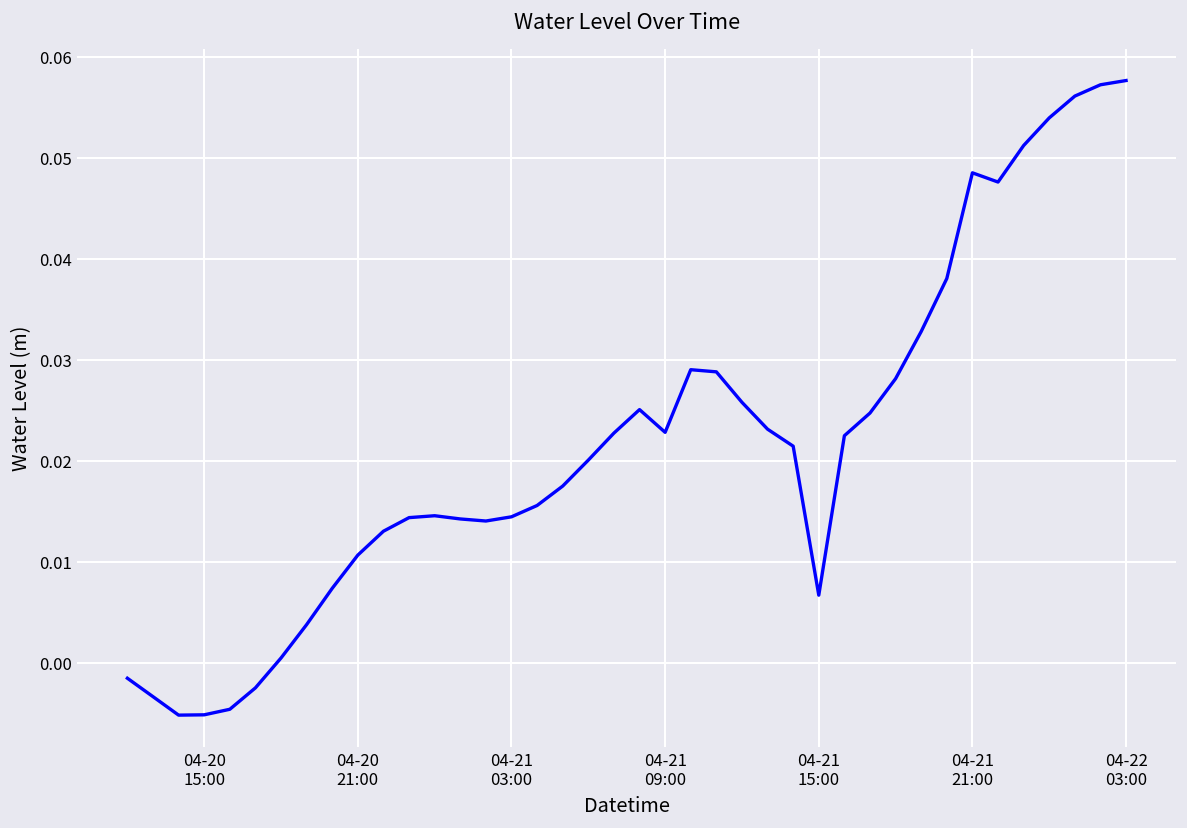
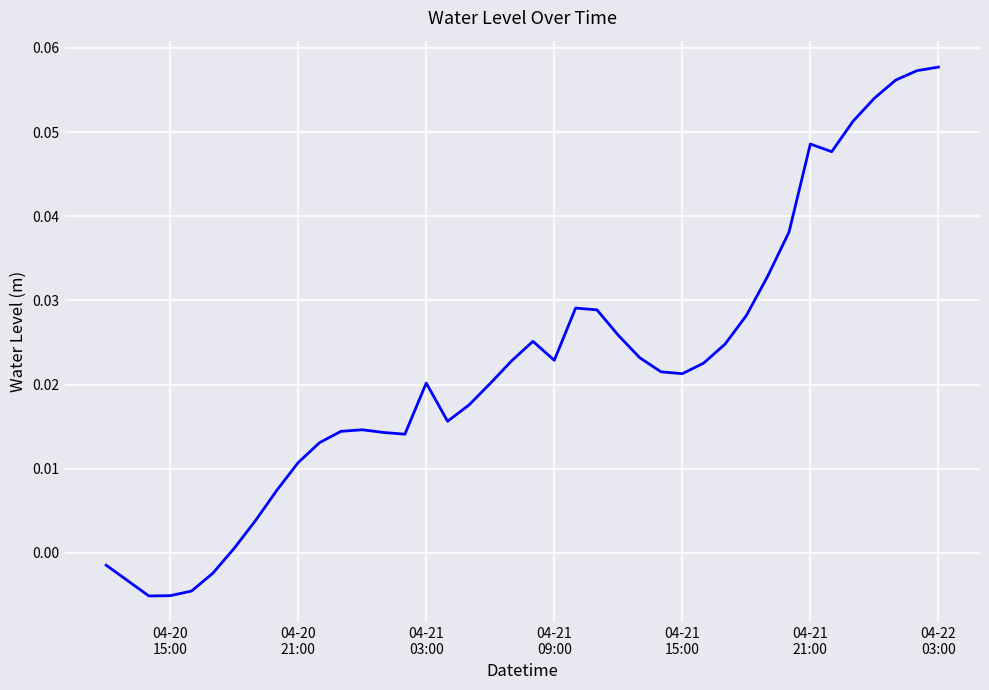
04-21 03:00: 0.015 -> 0.020
04-21 15:00: 0.007 -> 0.021
